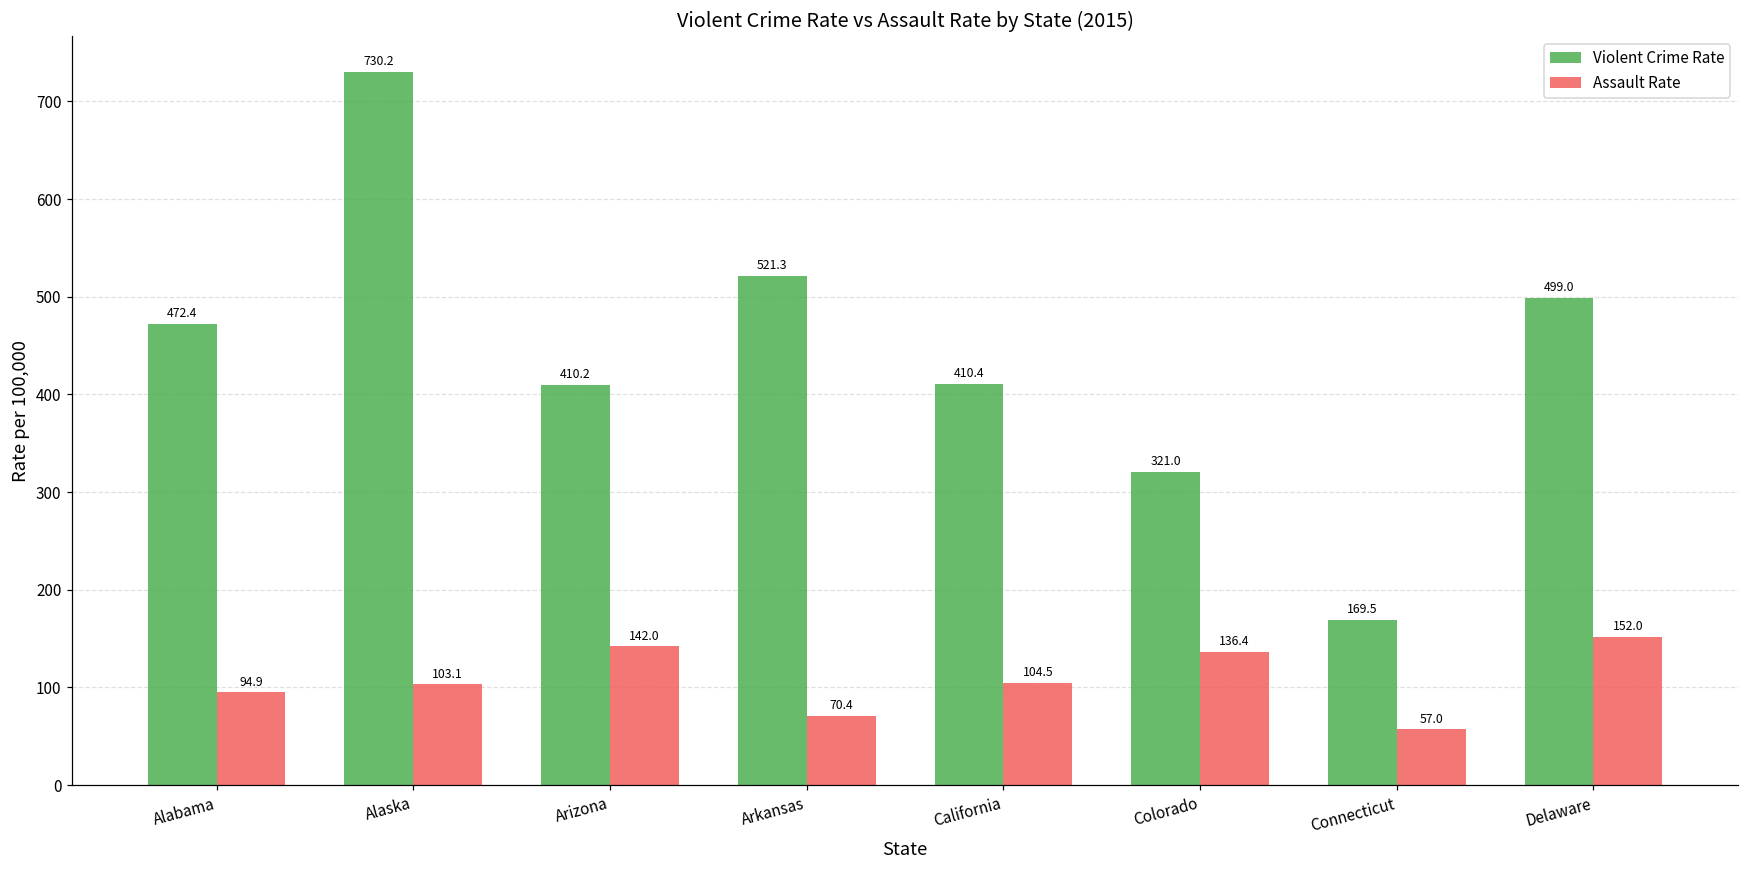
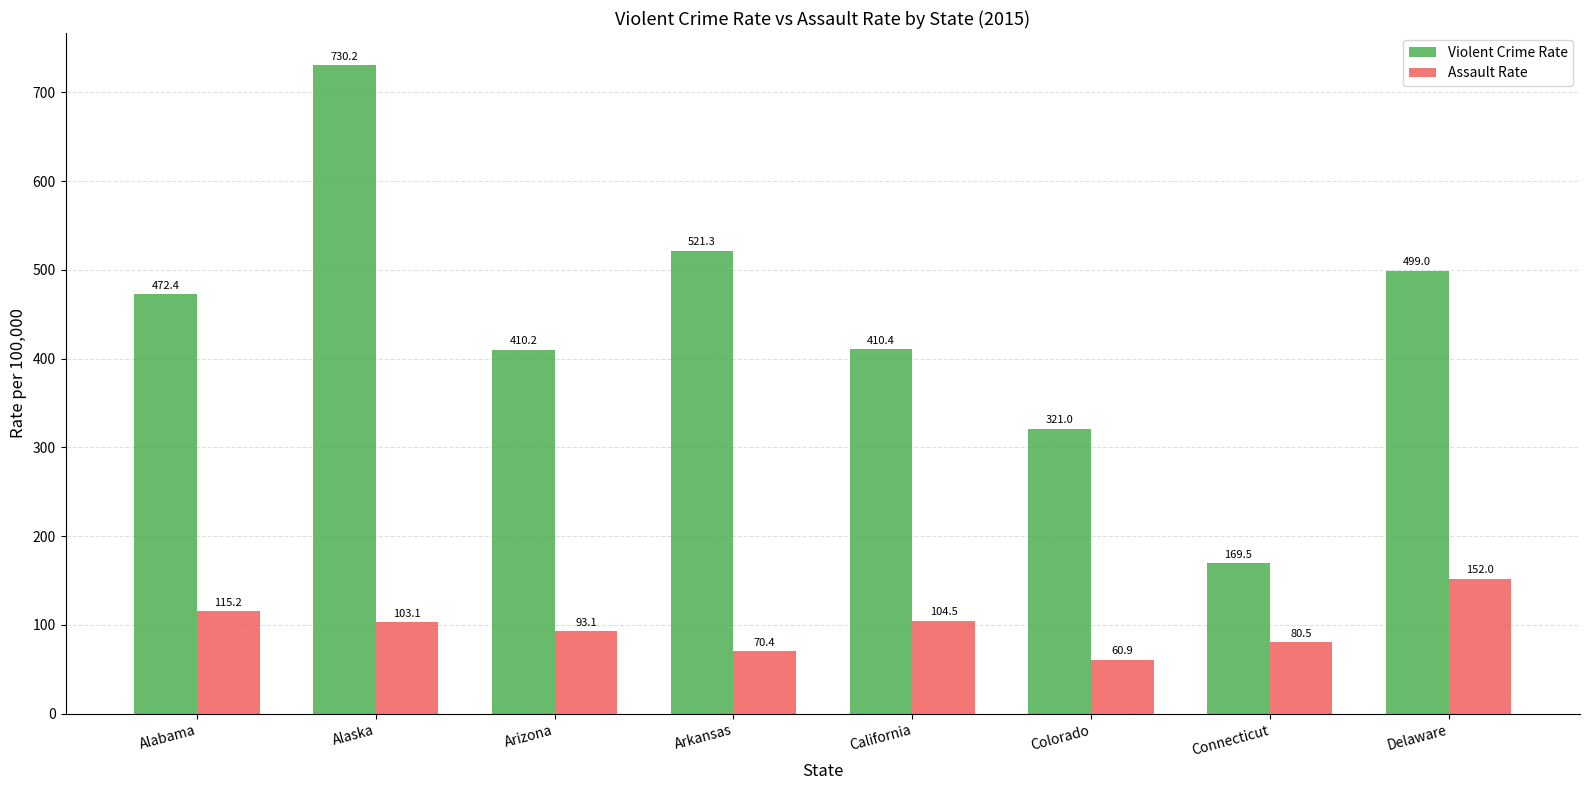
Assault Rate, Alabama: 94.9 -> 115.2
Assault Rate, Arizona: 142.0 -> 93.1
Assault Rate, Colorado: 136.4 -> 60.9
Assault Rate, Connecticut: 57.0 -> 80.5
